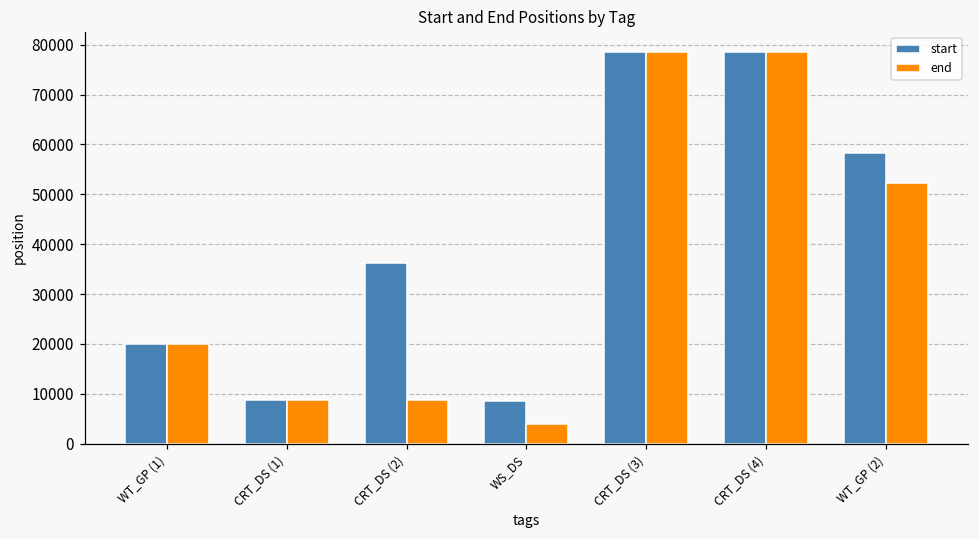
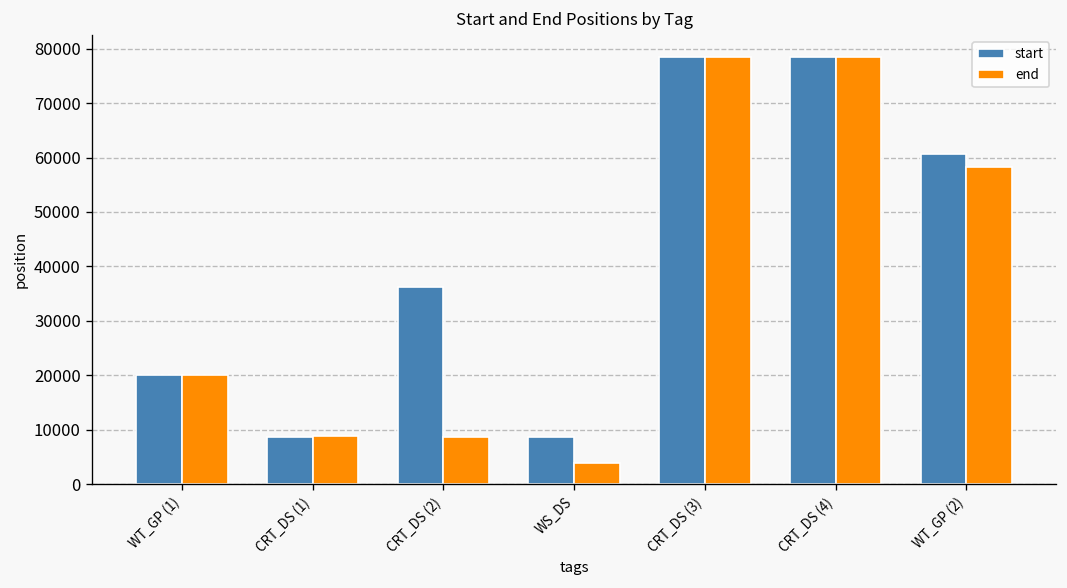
start, WT_GP (2): 58000 -> 61000
end, WT_GP (2): 52000 -> 58000
